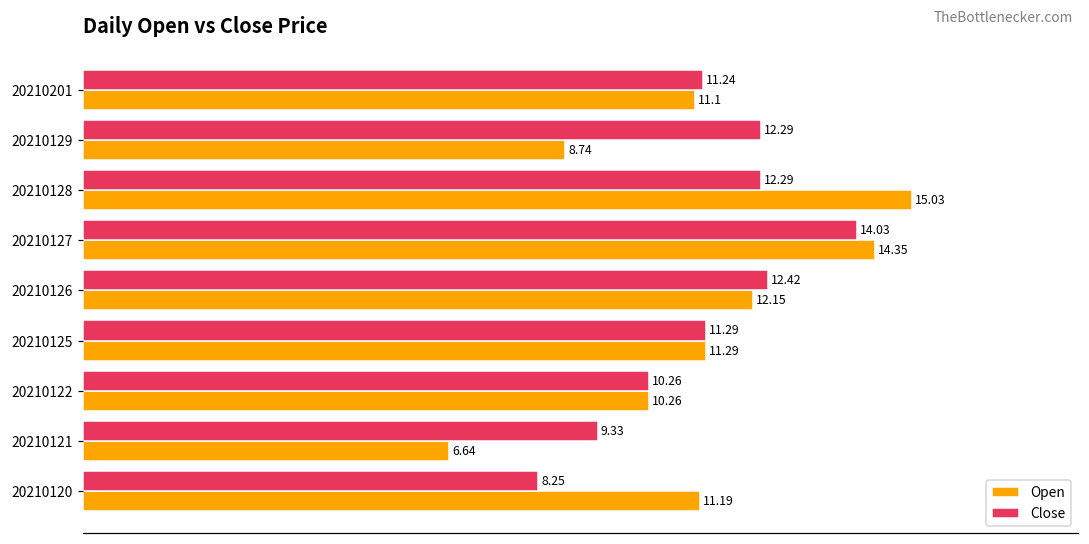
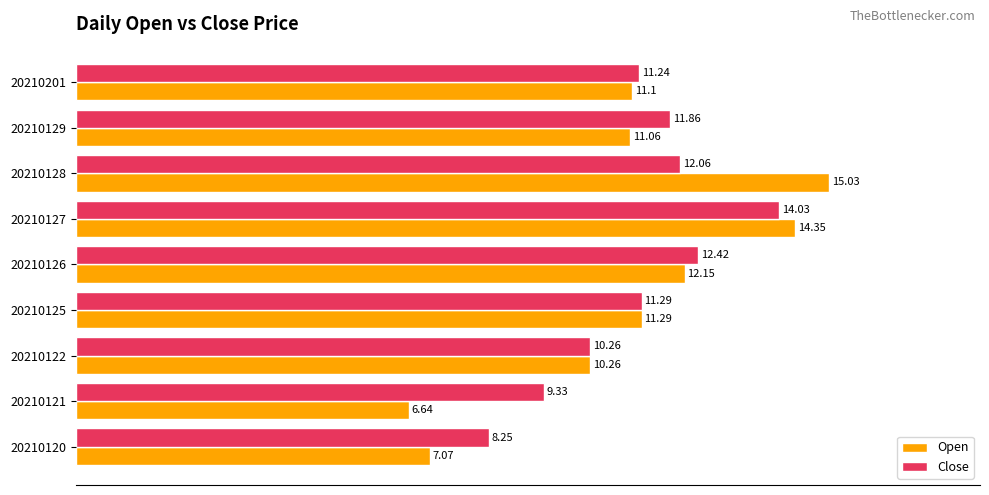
Close, 20210129: 12.29 -> 11.86
Open, 20210129: 8.74 -> 11.06
Close, 20210128: 12.29 -> 12.06
Open, 20210120: 11.19 -> 7.07
